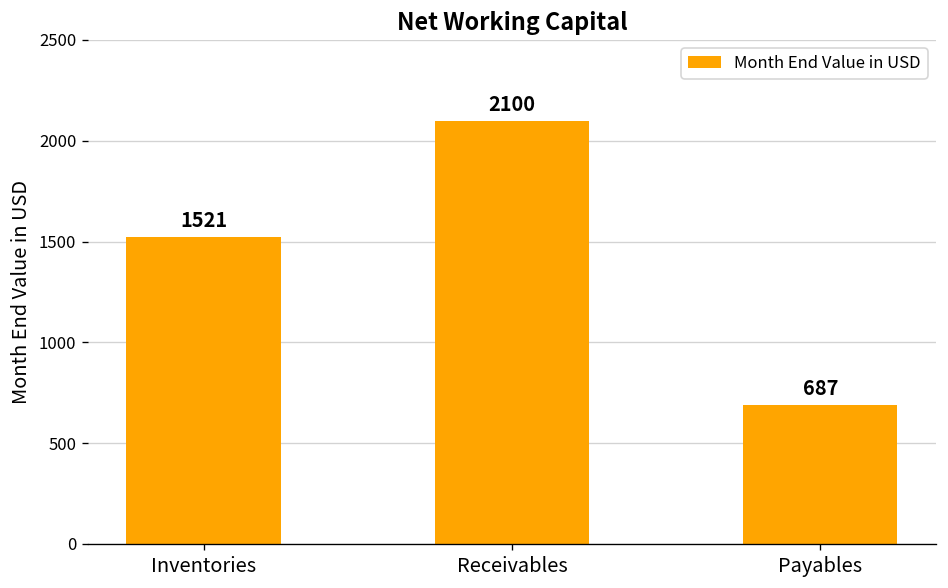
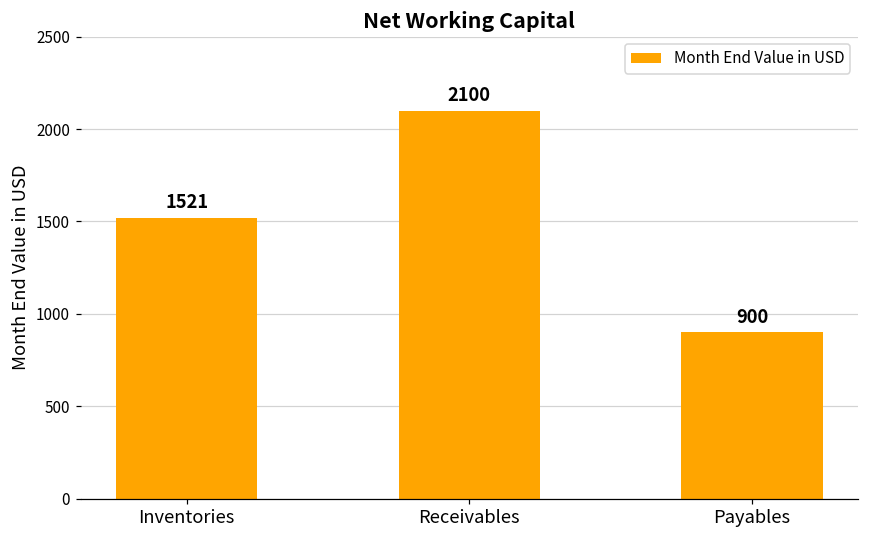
Payables: 687 -> 900
